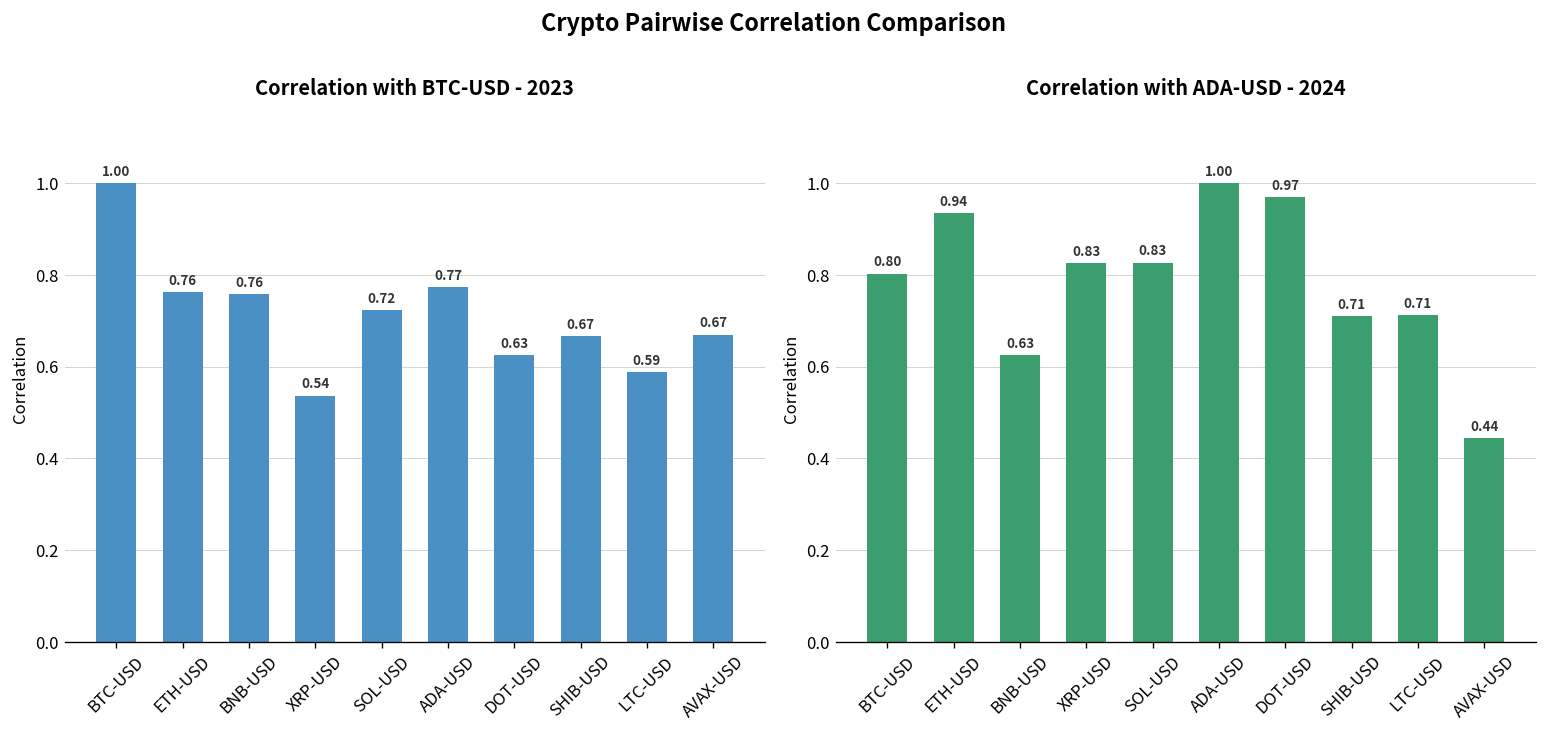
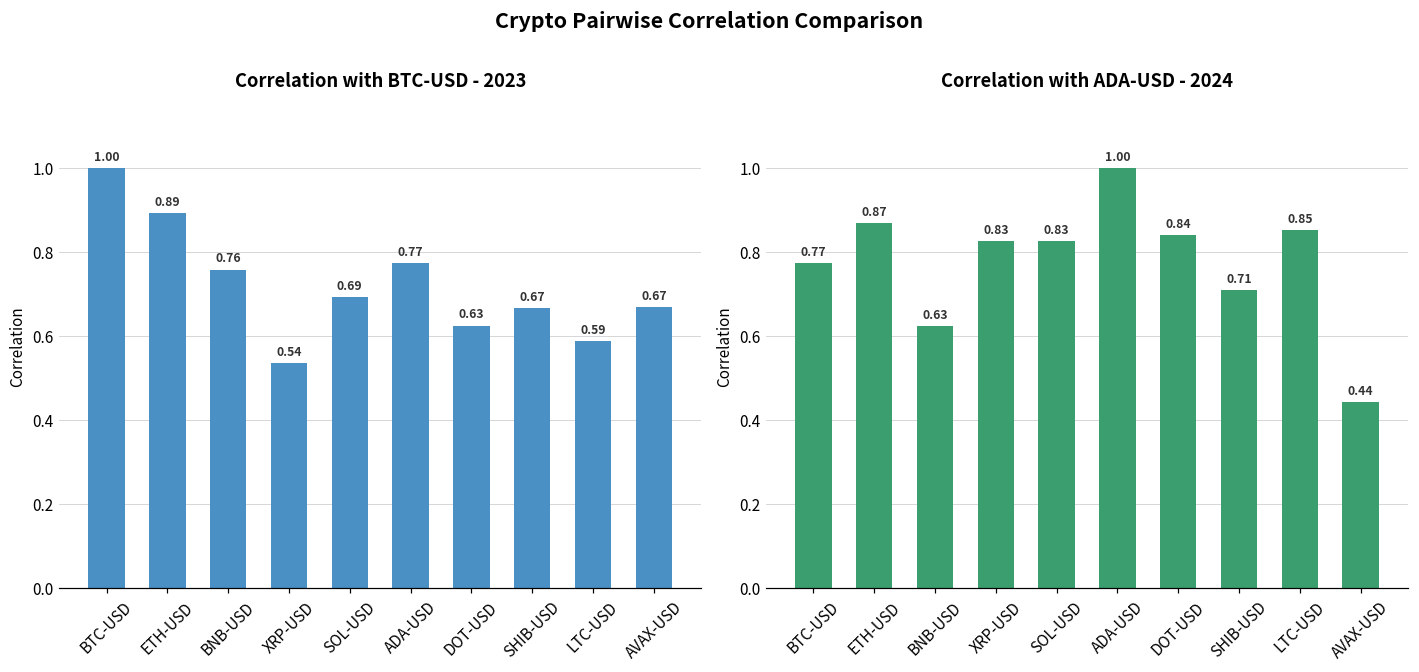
Correlation with BTC-USD - 2023, ETH-USD: 0.76 -> 0.89
Correlation with BTC-USD - 2023, SOL-USD: 0.72 -> 0.69
Correlation with ADA-USD - 2024, BTC-USD: 0.80 -> 0.77
Correlation with ADA-USD - 2024, ETH-USD: 0.94 -> 0.87
Correlation with ADA-USD - 2024, DOT-USD: 0.97 -> 0.84
Correlation with ADA-USD - 2024, LTC-USD: 0.71 -> 0.85
